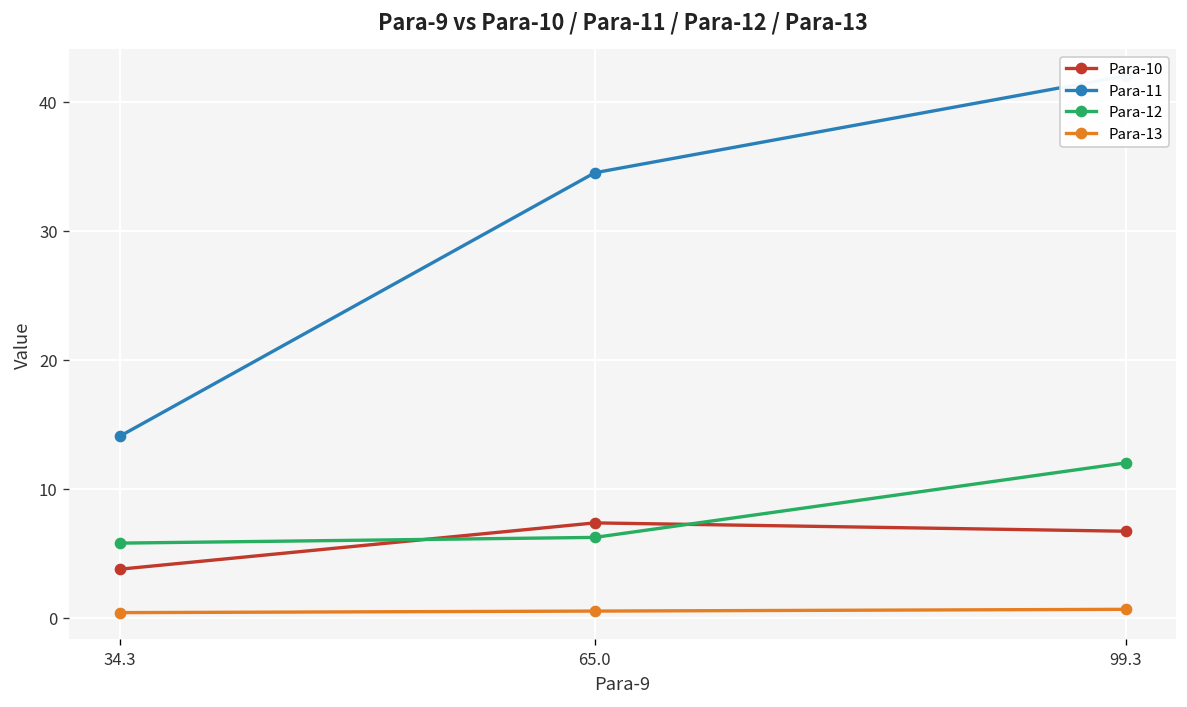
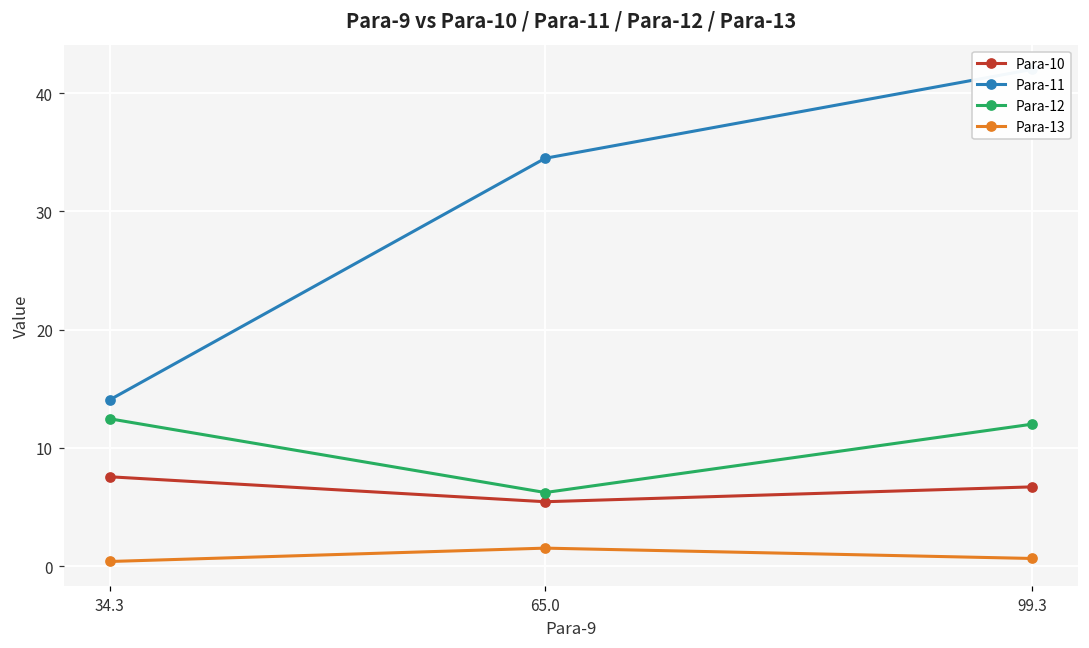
Para-10, 34.3: 3.8 -> 7.6
Para-12, 34.3: 5.8 -> 12.5
Para-10, 65.0: 7.3 -> 5.4
Para-13, 65.0: 0.5 -> 1.5
